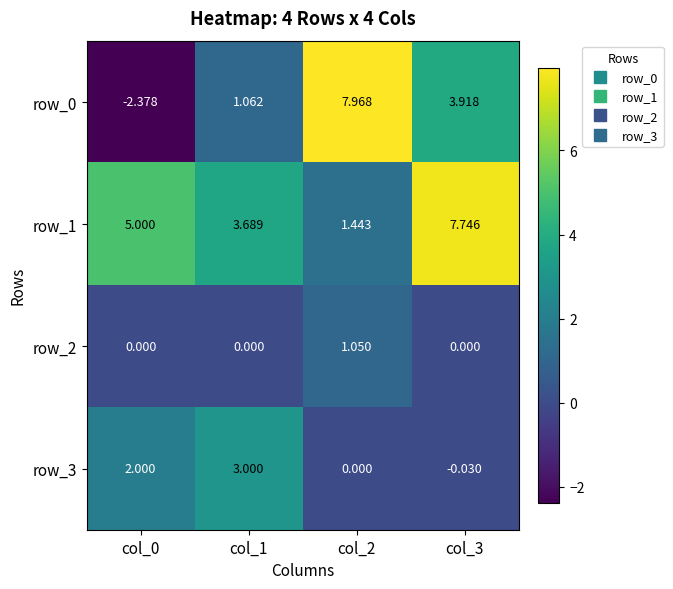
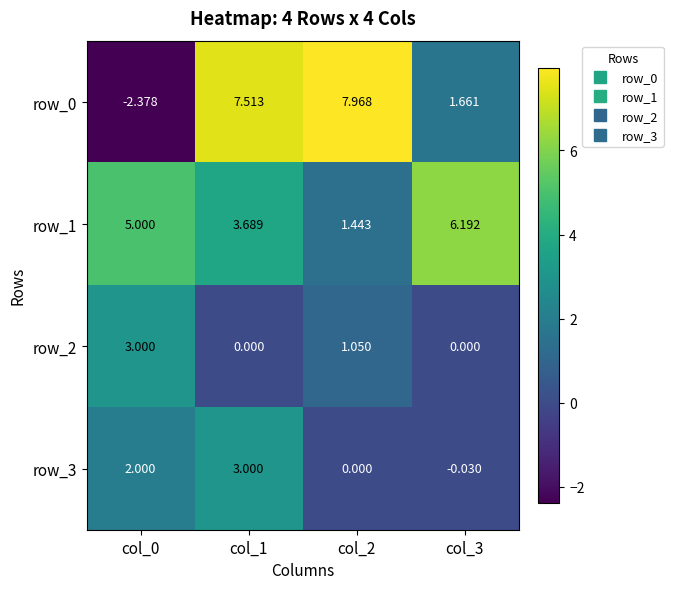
row_0, col_1: 1.062 -> 7.513
row_0, col_3: 3.918 -> 1.661
row_1, col_3: 7.746 -> 6.192
row_2, col_0: 0.000 -> 3.000
